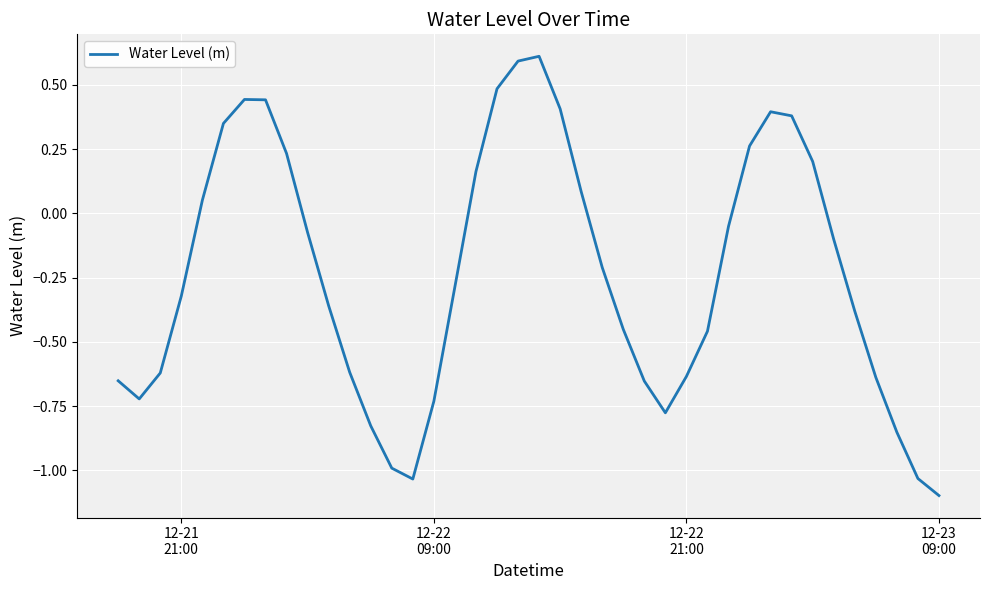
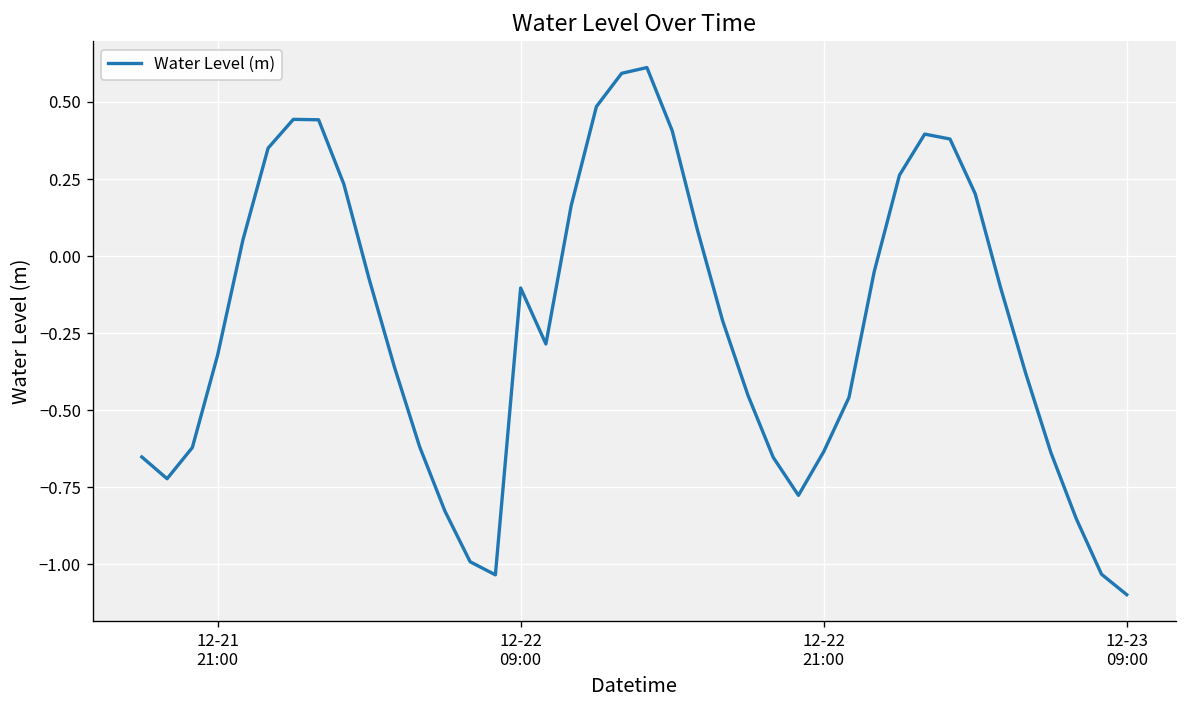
12-22 09:00: -0.73 -> -0.10
